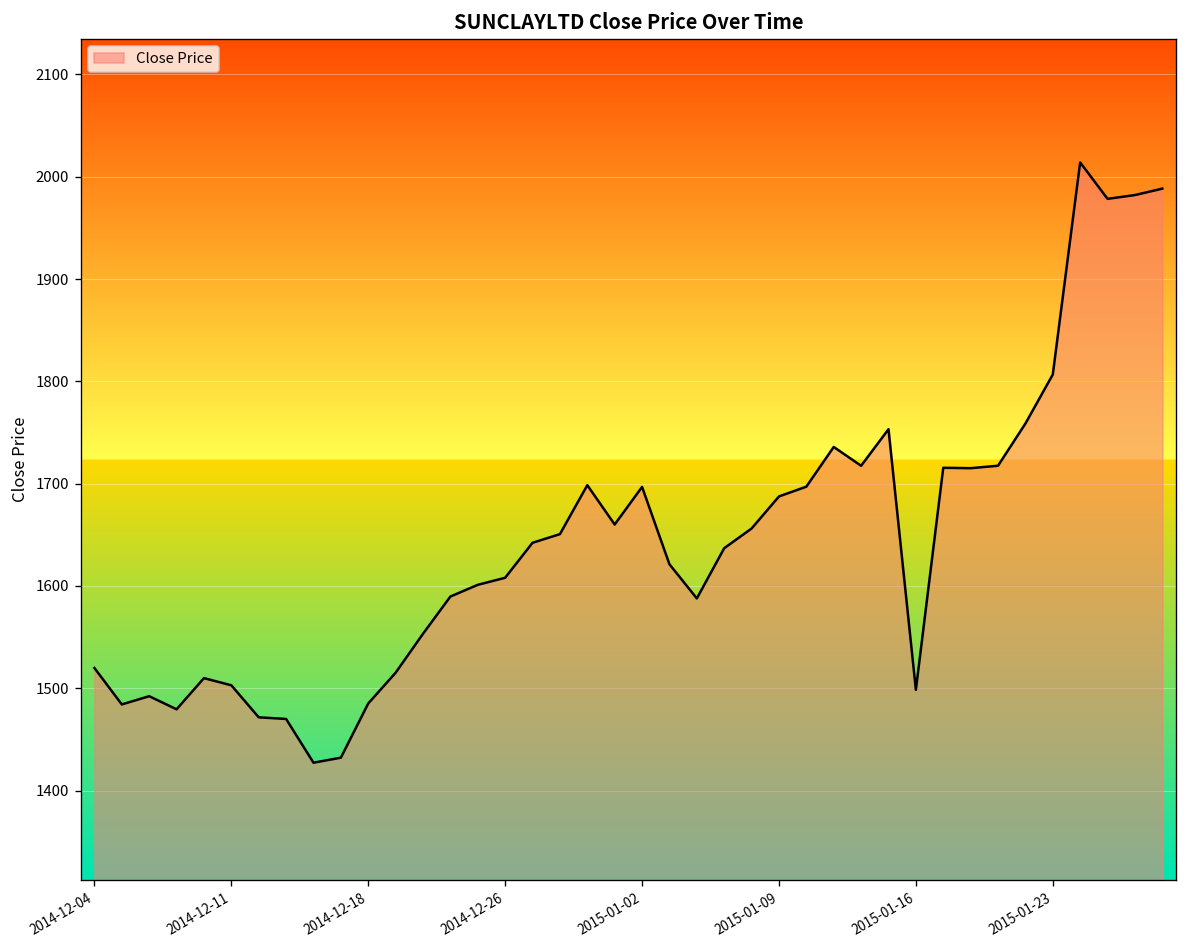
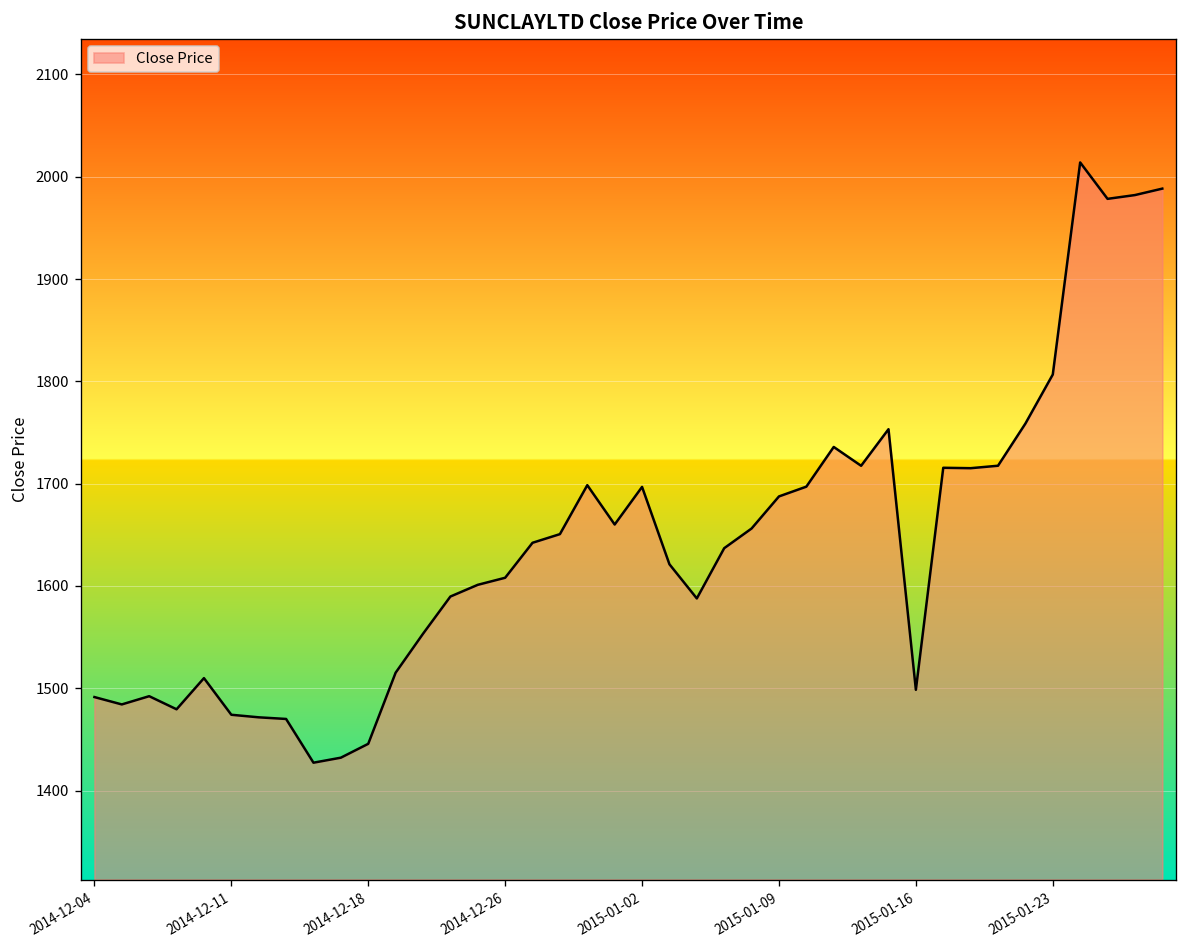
2014-12-04: 1520 -> 1490
2014-12-11: 1500 -> 1470
2014-12-18: 1490 -> 1450
